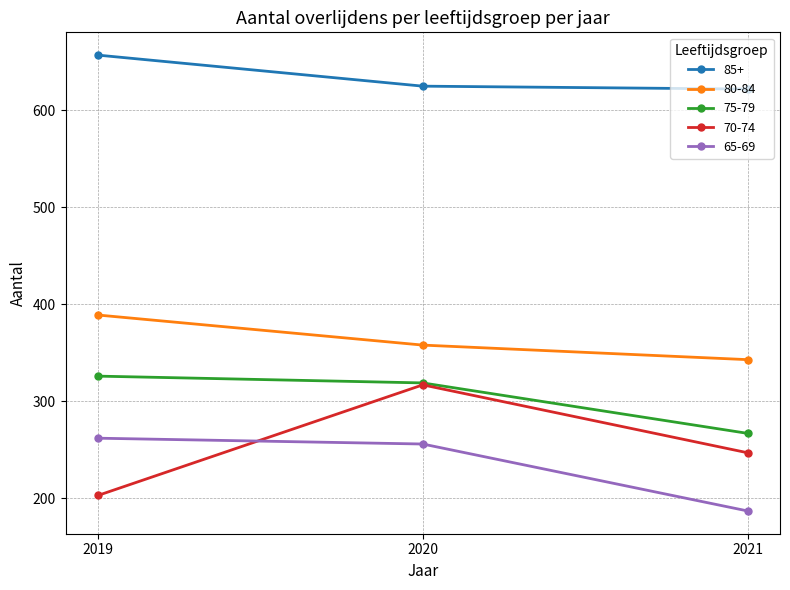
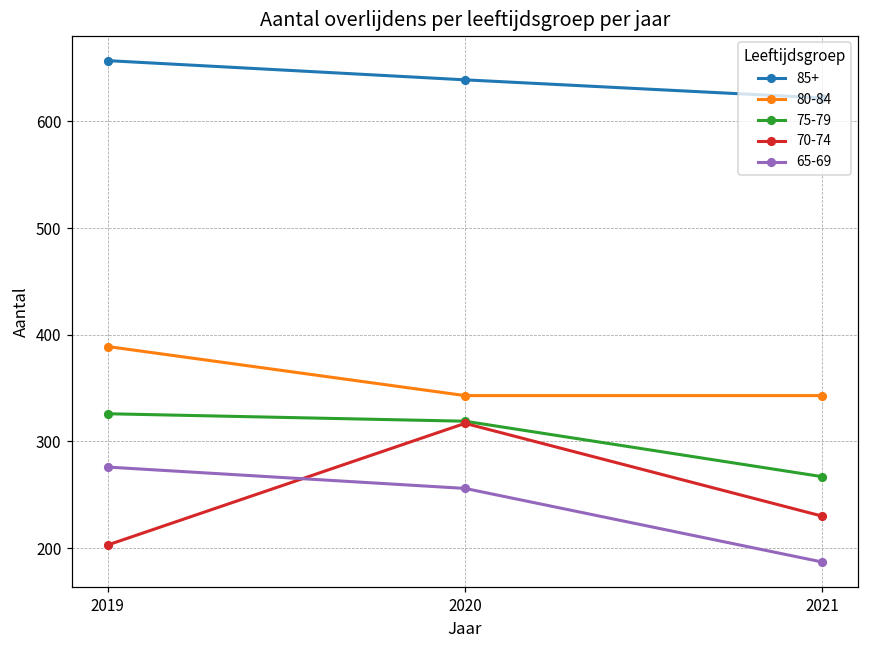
65-69, 2019: 260 -> 280
85+, 2020: 630 -> 640
80-84, 2020: 360 -> 340
70-74, 2021: 250 -> 230
